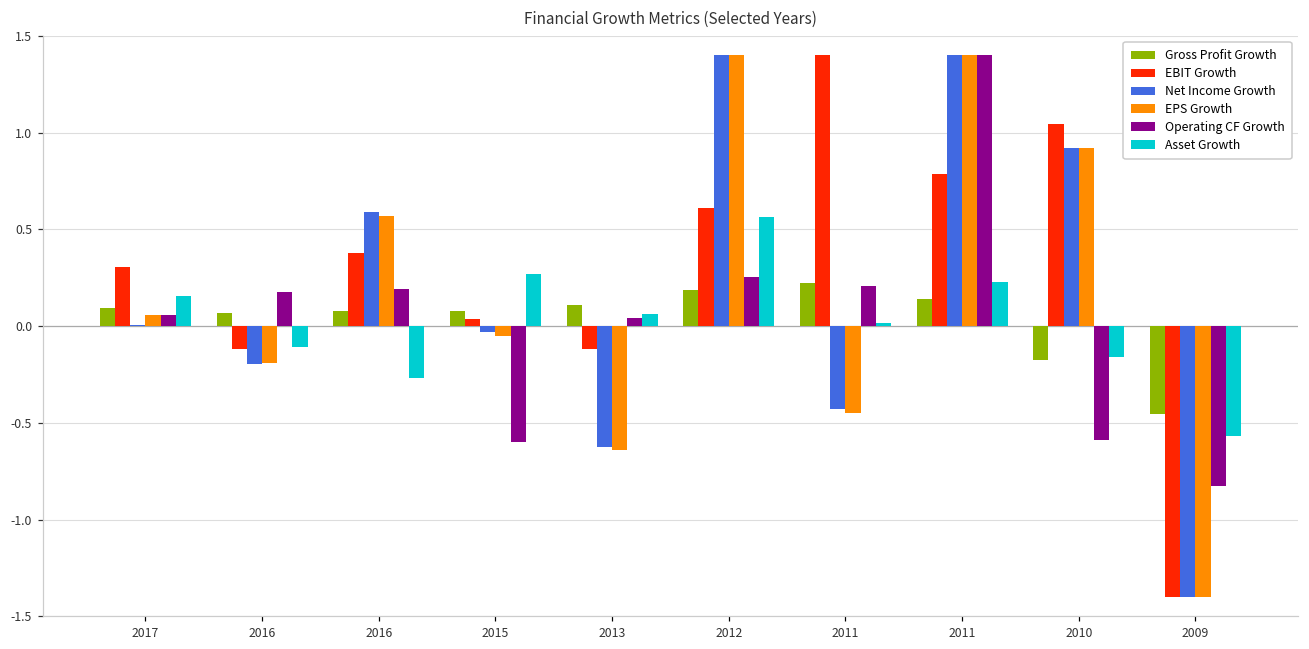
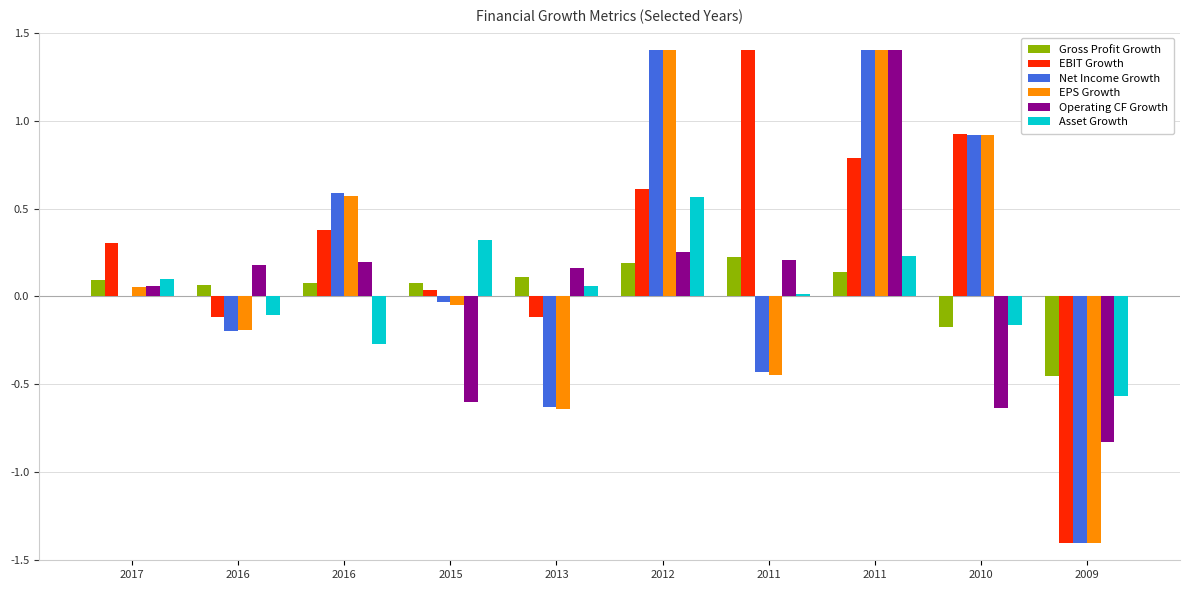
Asset Growth, 2017: 0.15 -> 0.10
Asset Growth, 2015: 0.27 -> 0.32
Operating CF Growth, 2013: 0.04 -> 0.16
EBIT Growth, 2010: 1.04 -> 0.92
Operating CF Growth, 2010: -0.59 -> -0.64
